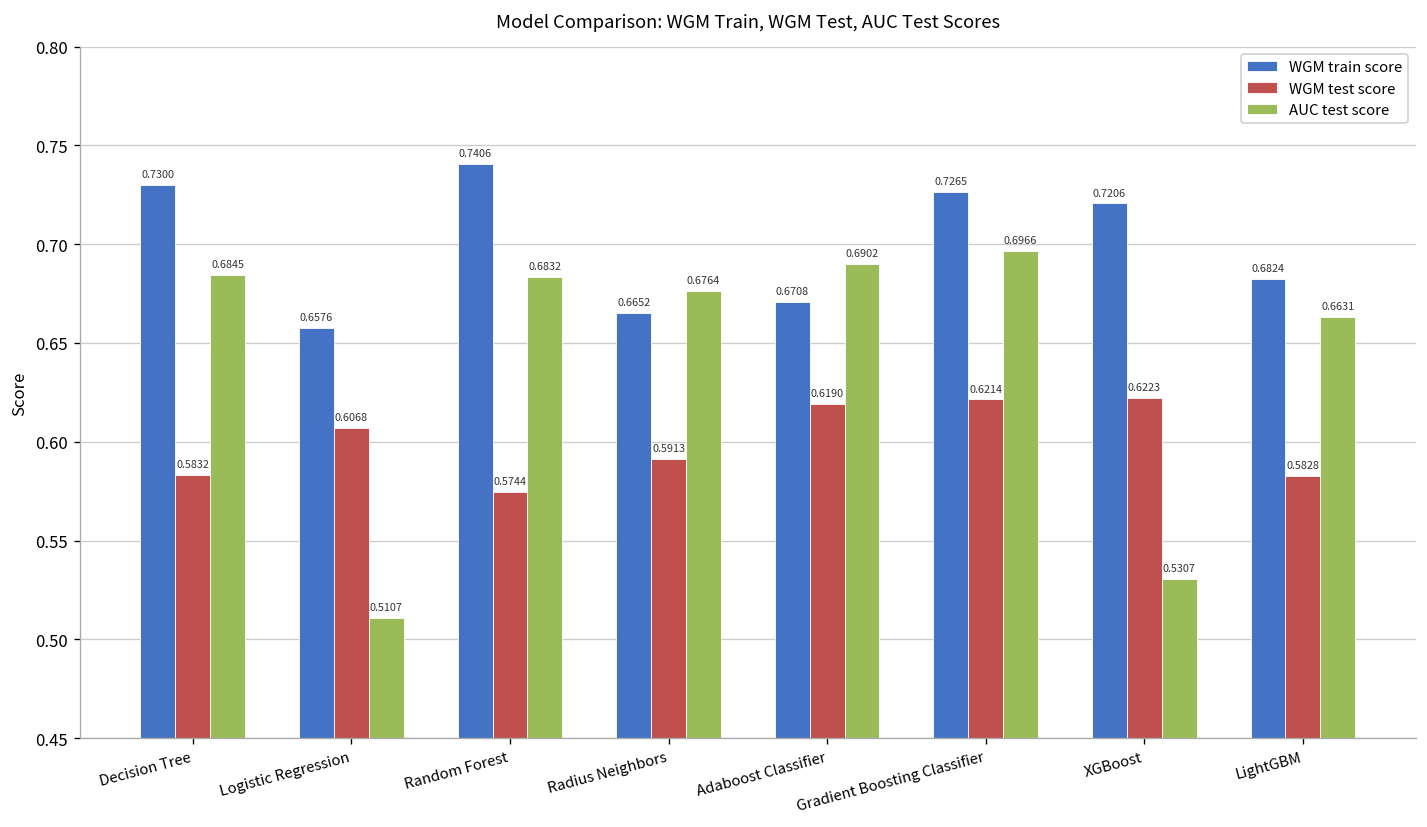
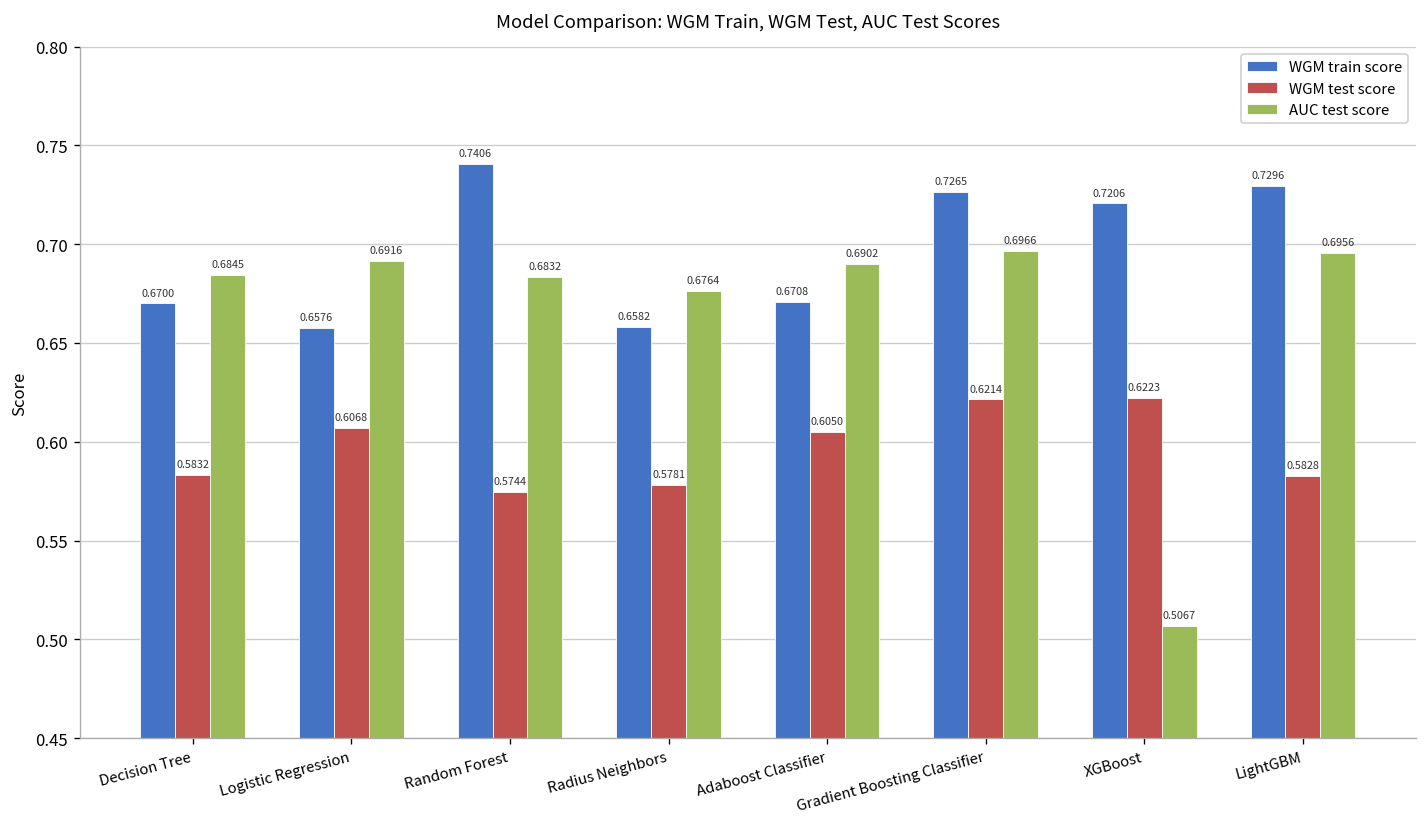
WGM train score, Decision Tree: 0.7300 -> 0.6700
AUC test score, Logistic Regression: 0.5107 -> 0.6916
WGM train score, Radius Neighbors: 0.6652 -> 0.6582
WGM test score, Radius Neighbors: 0.5913 -> 0.5781
WGM test score, Adaboost Classifier: 0.6190 -> 0.6050
AUC test score, XGBoost: 0.5307 -> 0.5067
WGM train score, LightGBM: 0.6824 -> 0.7296
AUC test score, LightGBM: 0.6631 -> 0.6956
